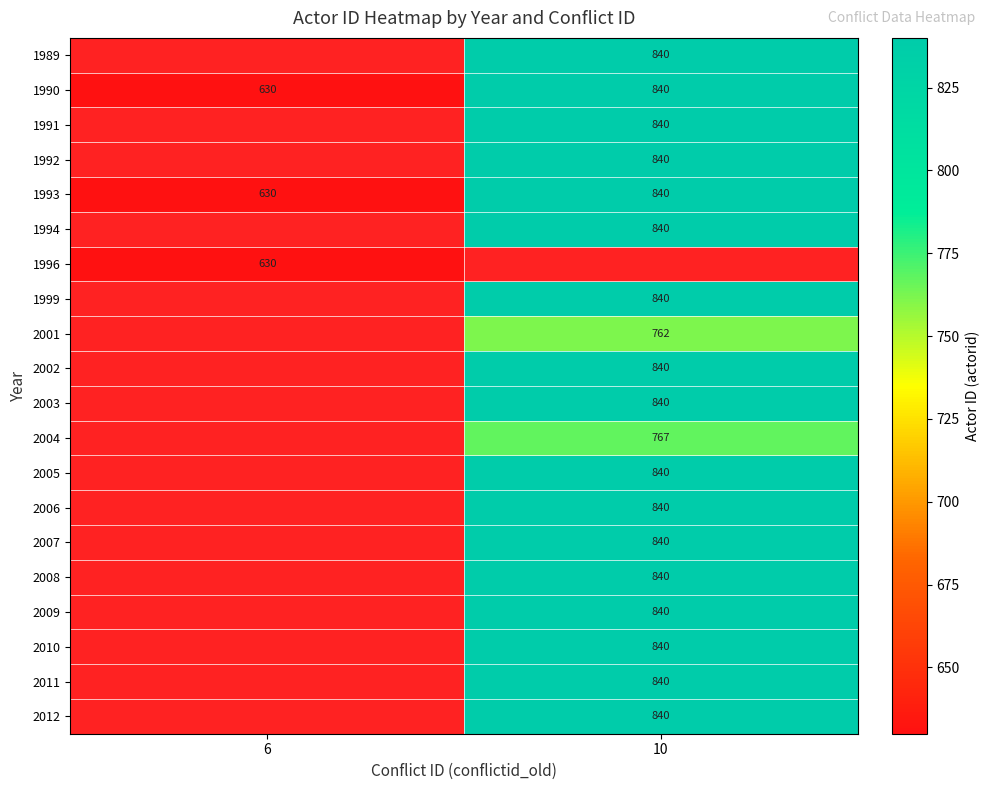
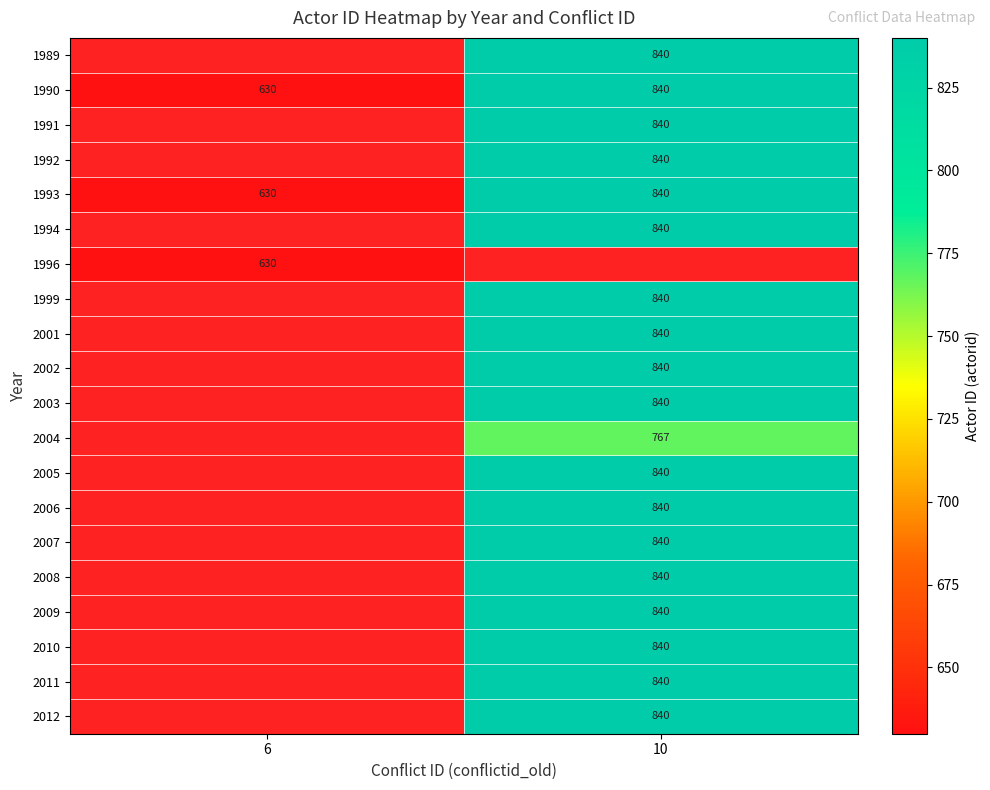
2001, 10: 762 -> 840
